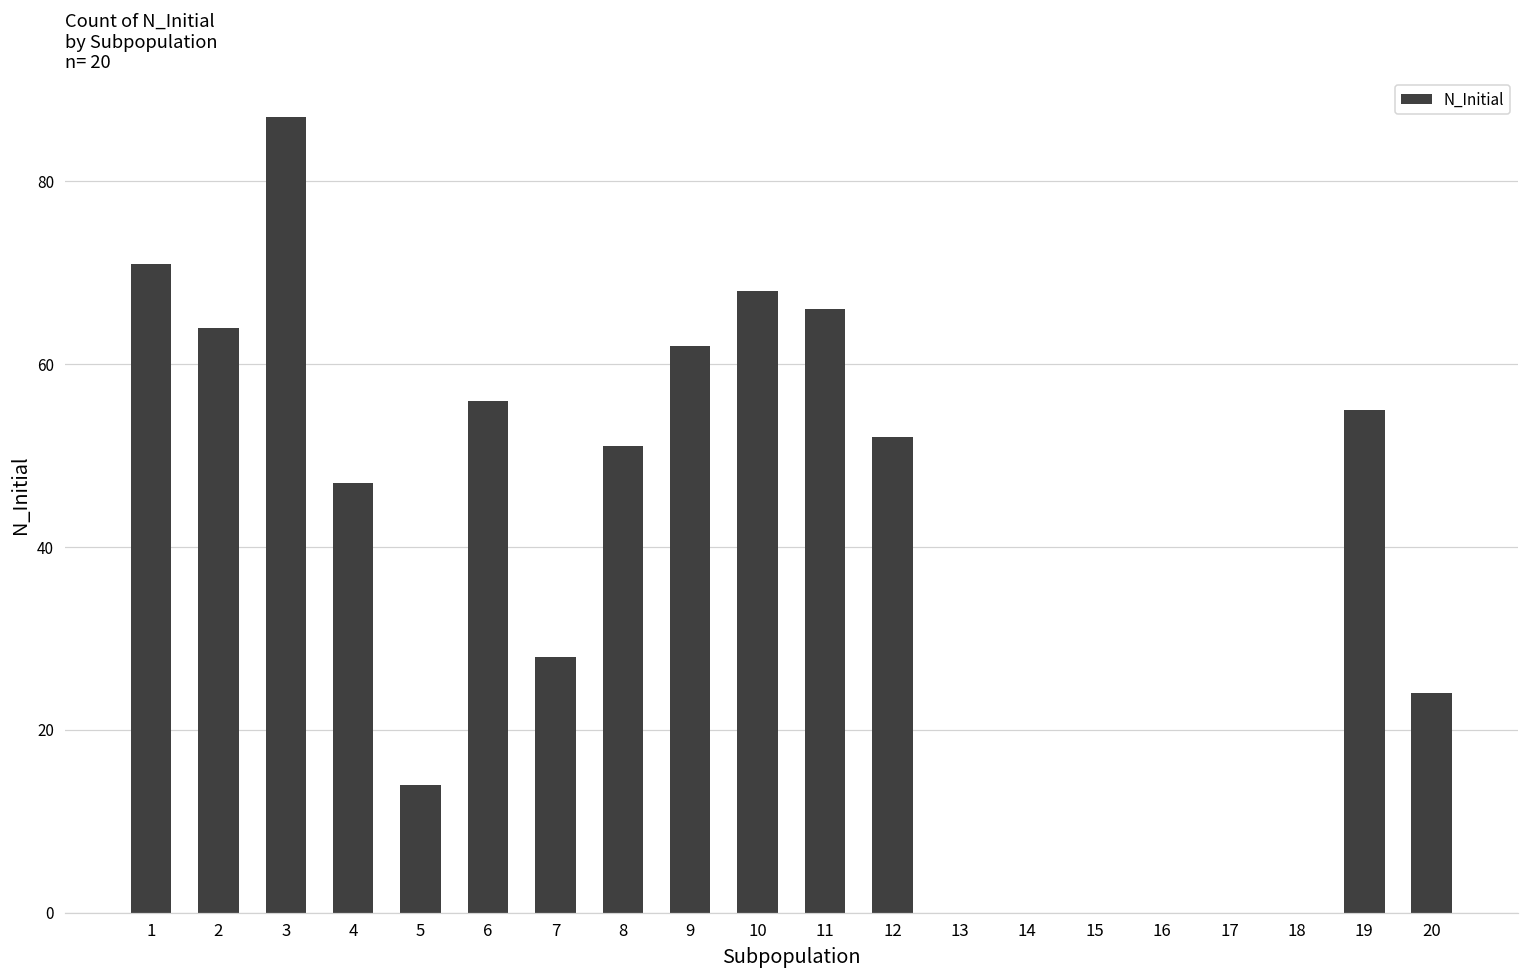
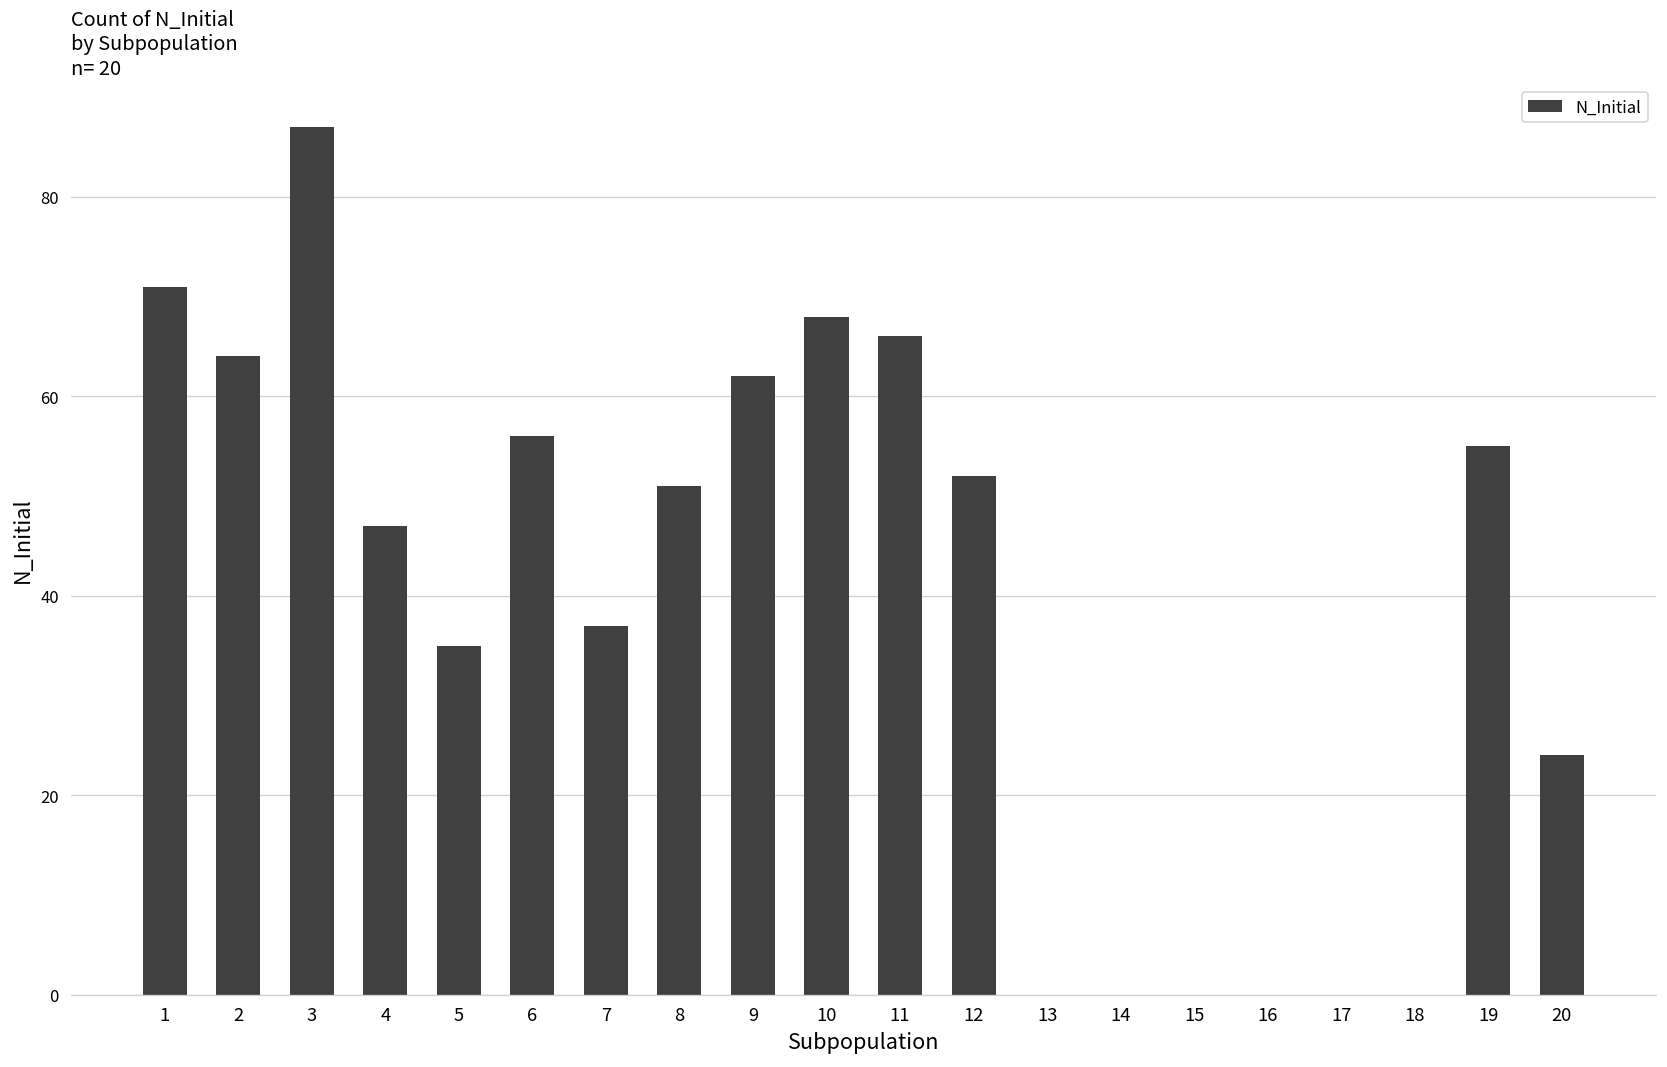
5: 14 -> 35
7: 28 -> 37
